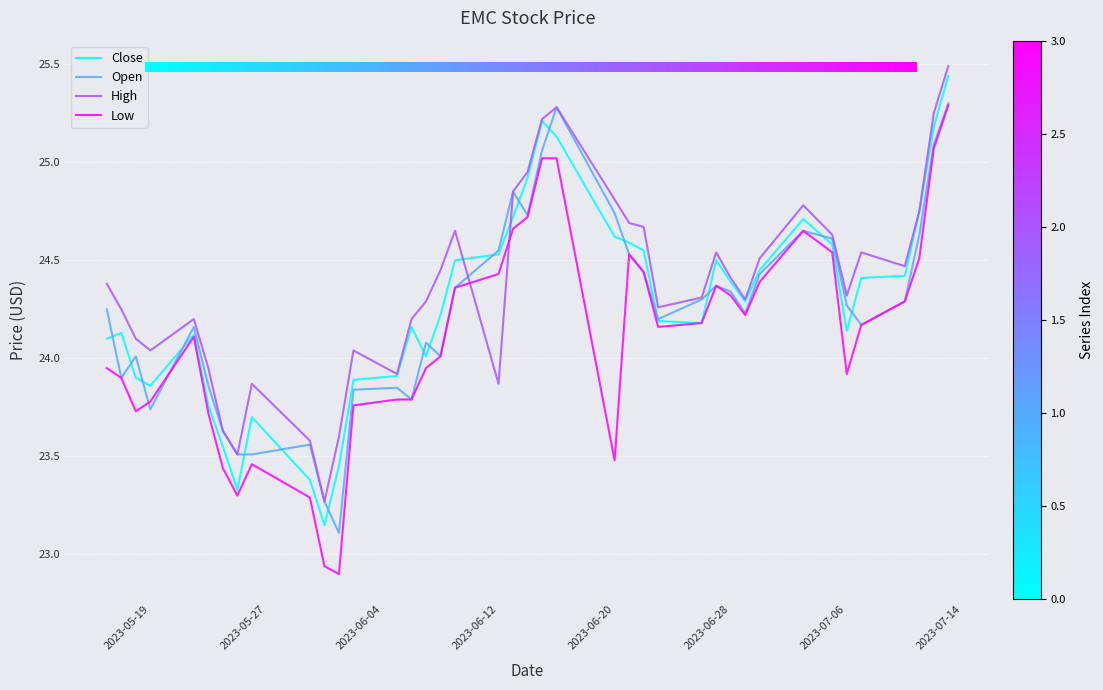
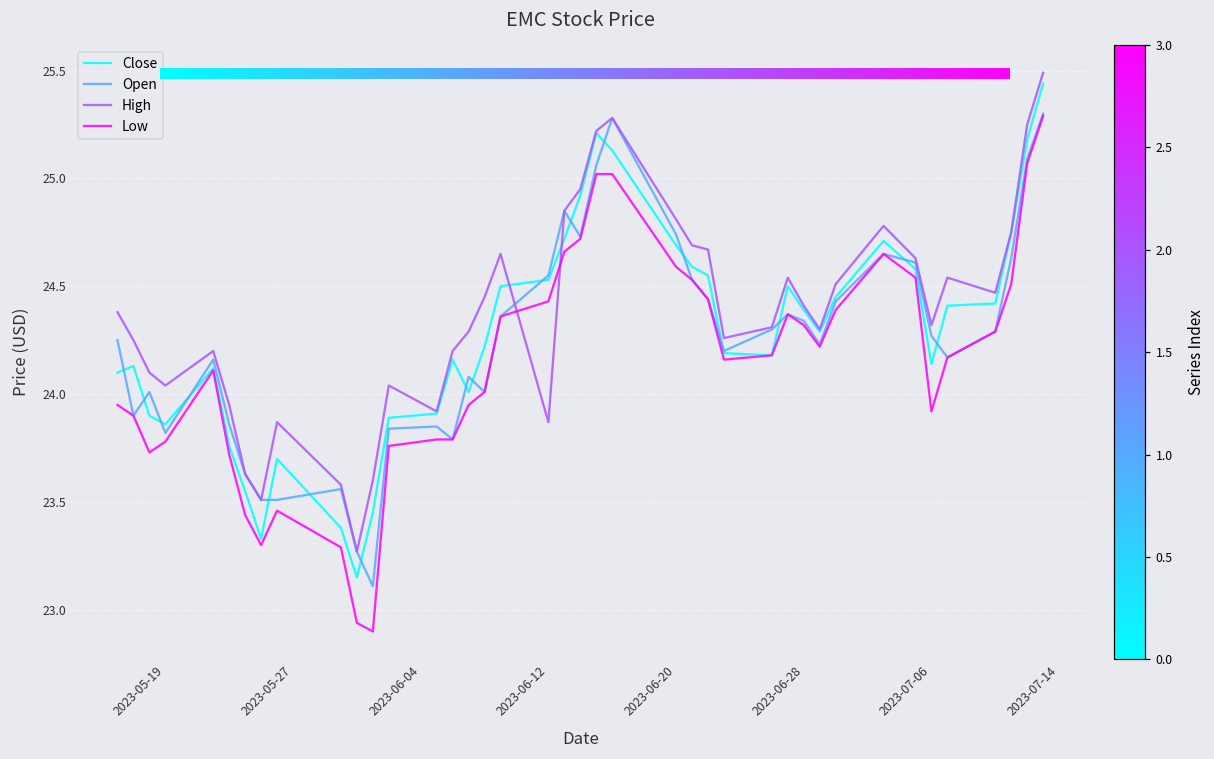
Open, 2023-05-19: 23.74 -> 23.82
Close, 2023-06-20: 24.62 -> 24.69
Low, 2023-06-20: 23.48 -> 24.59
